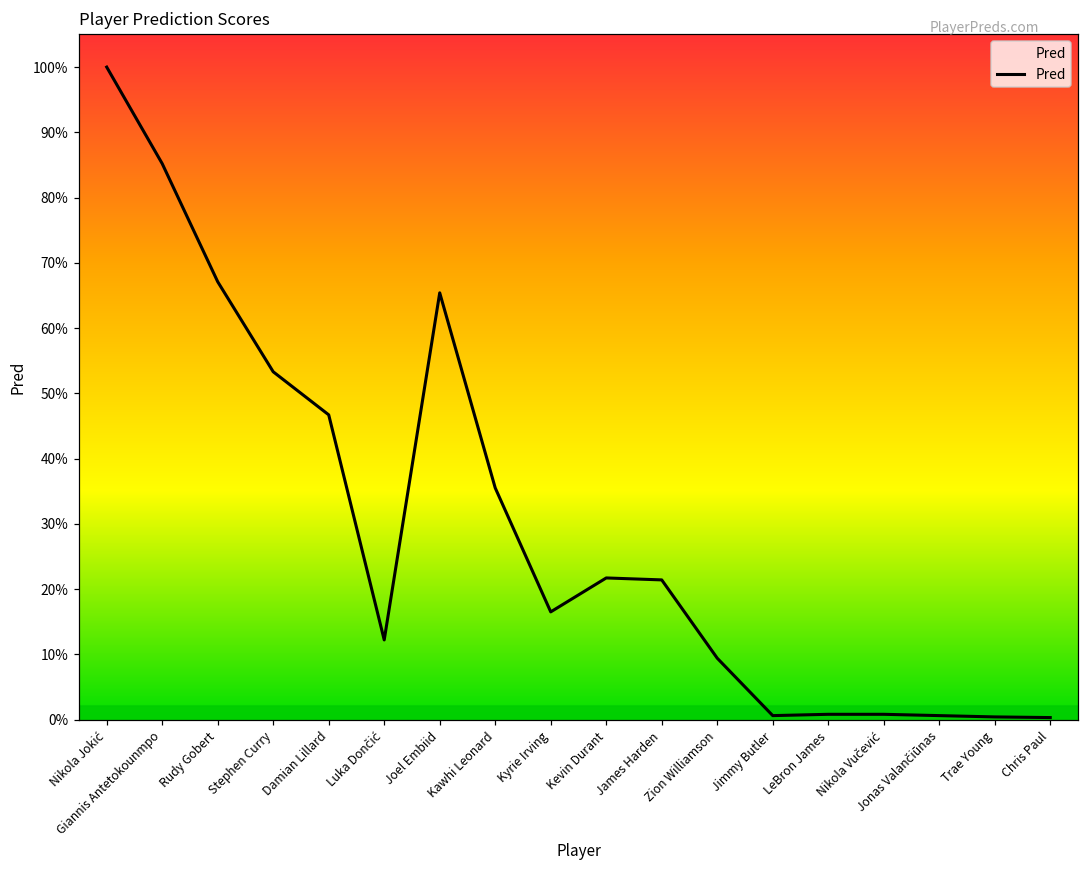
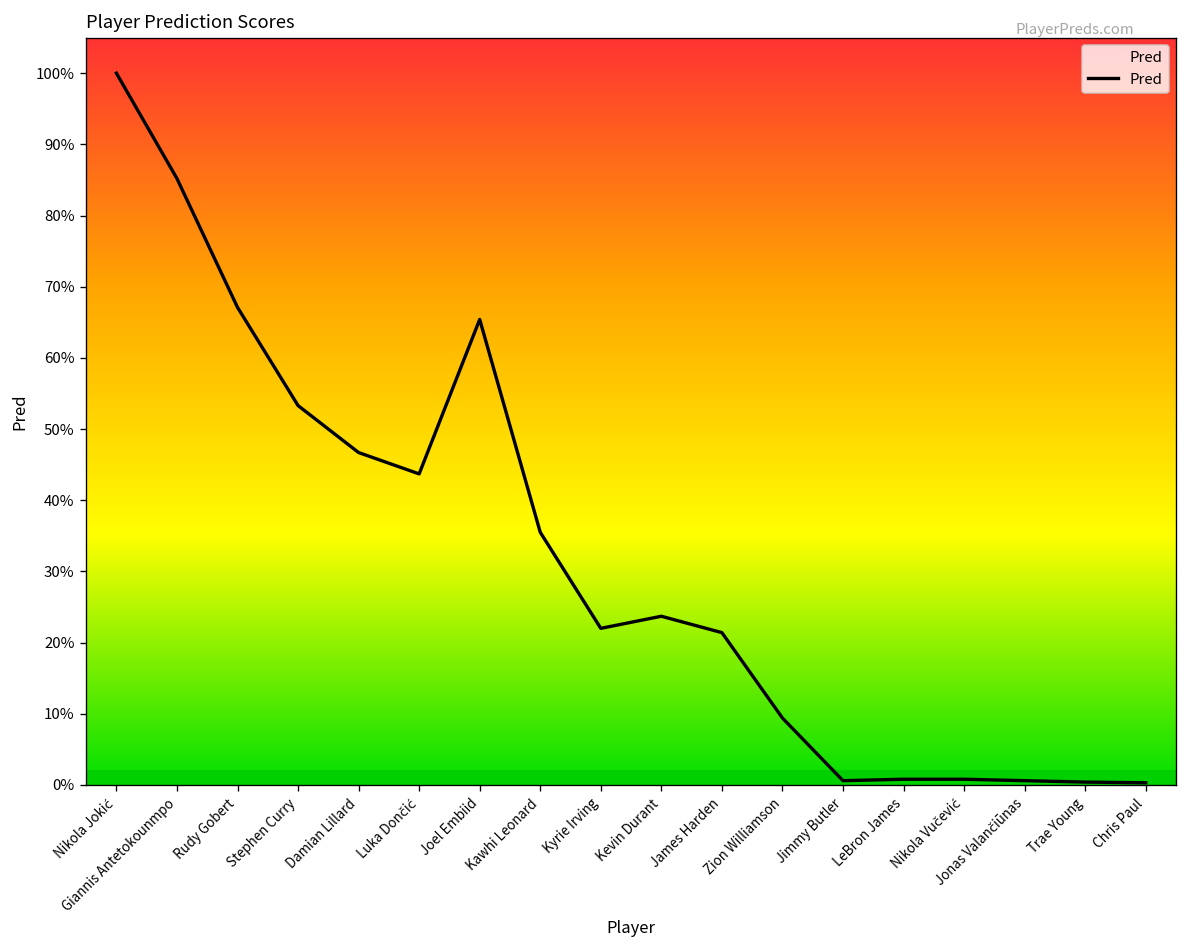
Luka Dončić: 12% -> 44%
Kyrie Irving: 17% -> 22%
Kevin Durant: 22% -> 24%
